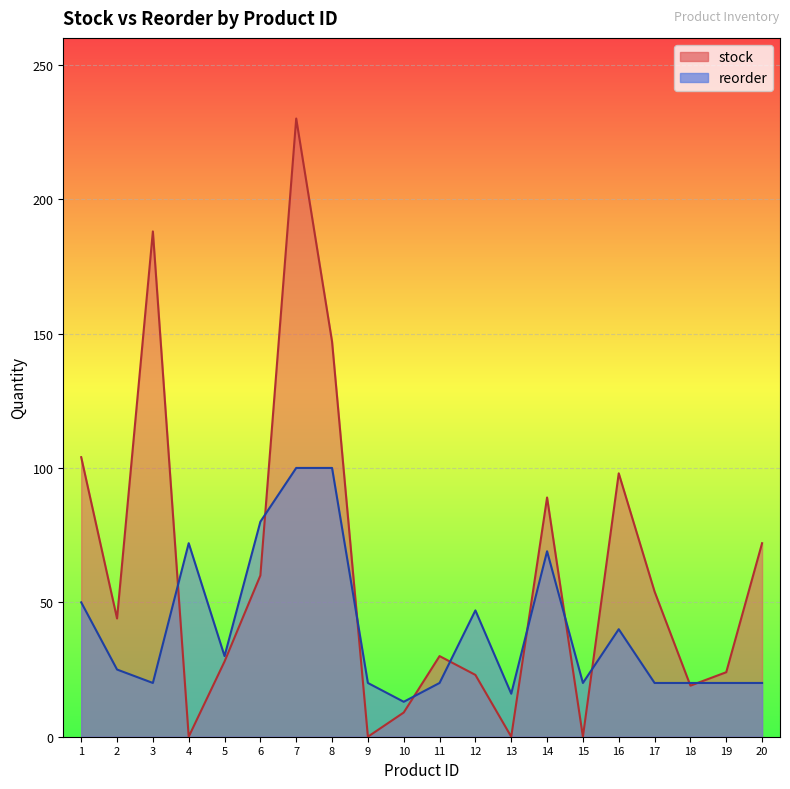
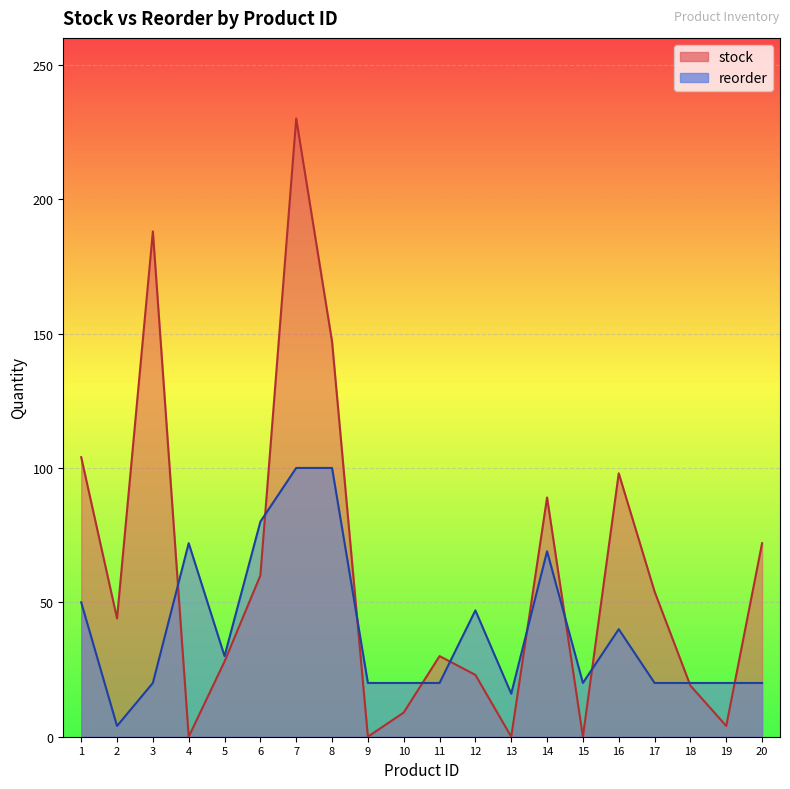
reorder, 2: 25 -> 4
reorder, 10: 13 -> 20
stock, 19: 24 -> 4
